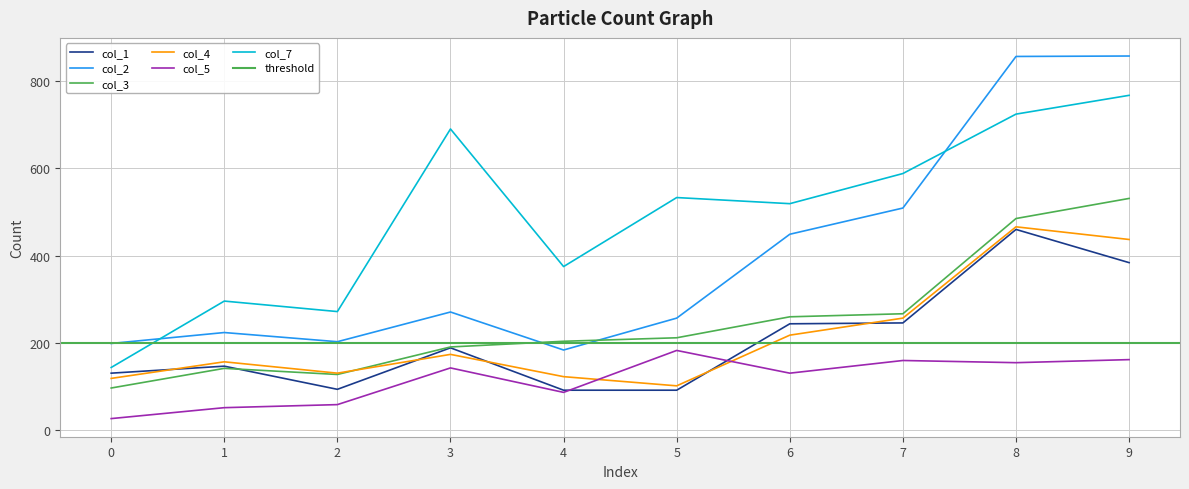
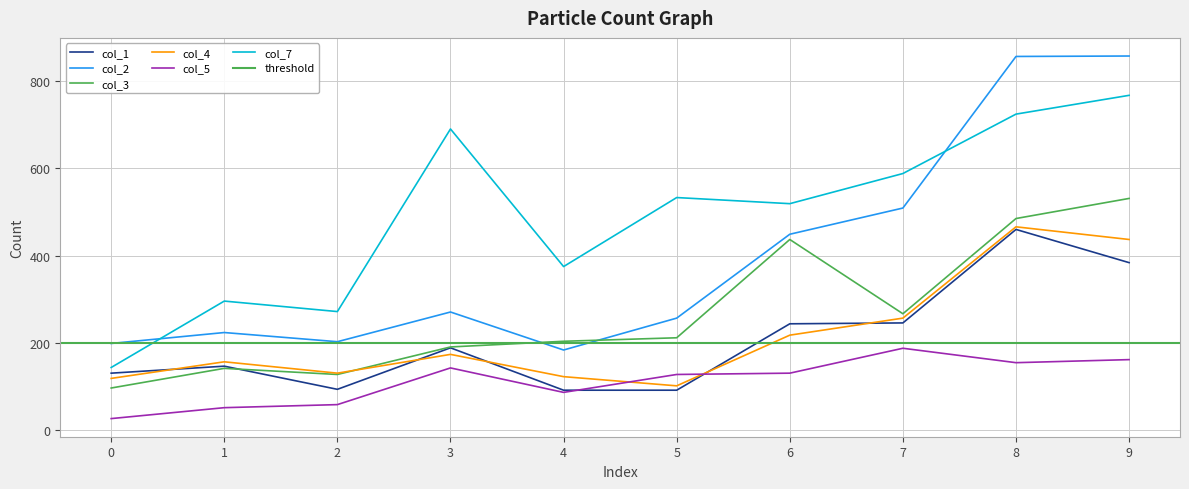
col_5, 5: 180 -> 130
col_3, 6: 260 -> 440
col_5, 7: 160 -> 190
